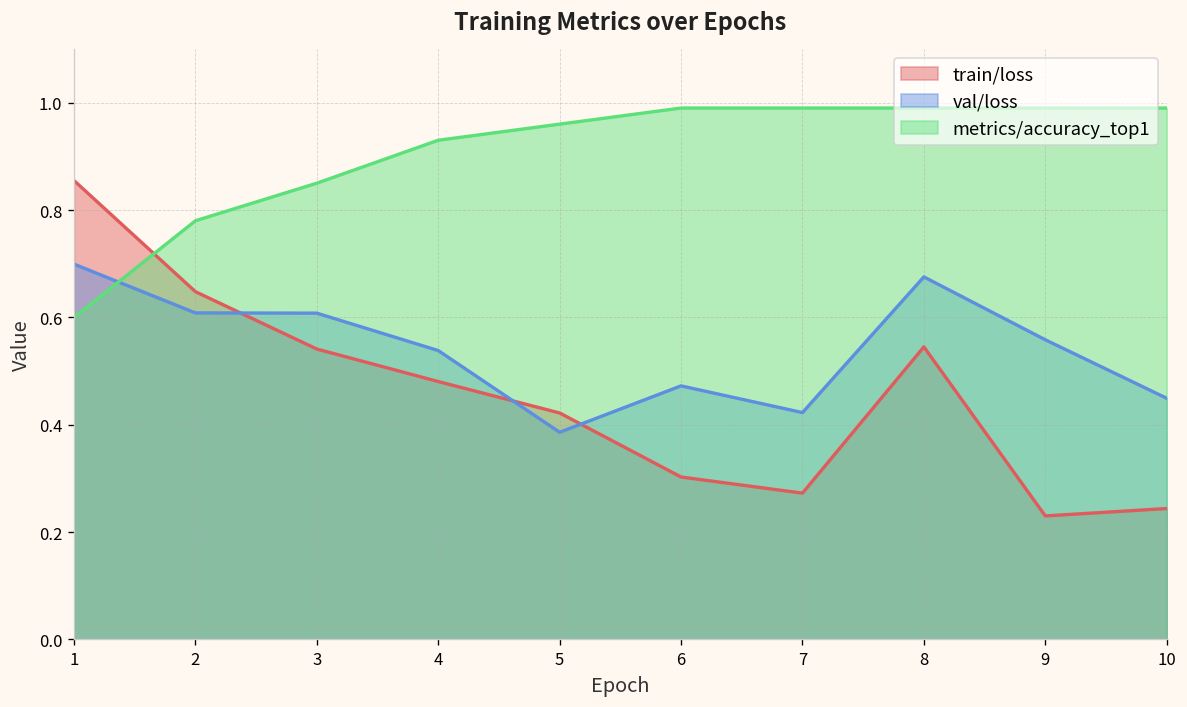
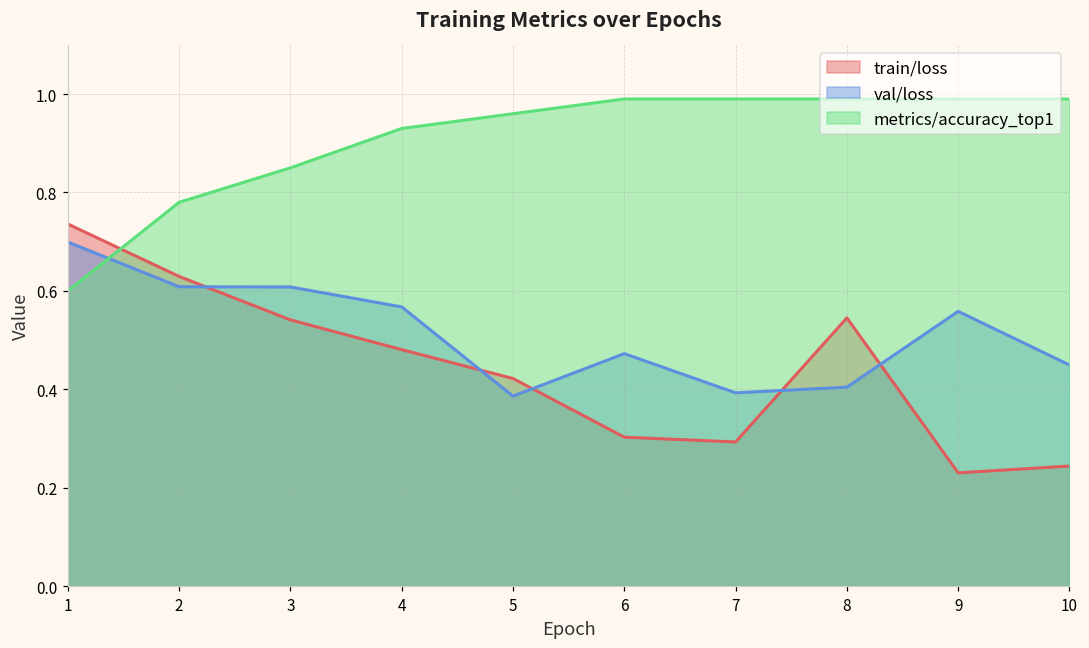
train/loss, 1: 0.85 -> 0.74
train/loss, 2: 0.65 -> 0.63
val/loss, 4: 0.54 -> 0.57
train/loss, 7: 0.27 -> 0.29
val/loss, 7: 0.42 -> 0.39
val/loss, 8: 0.68 -> 0.40
